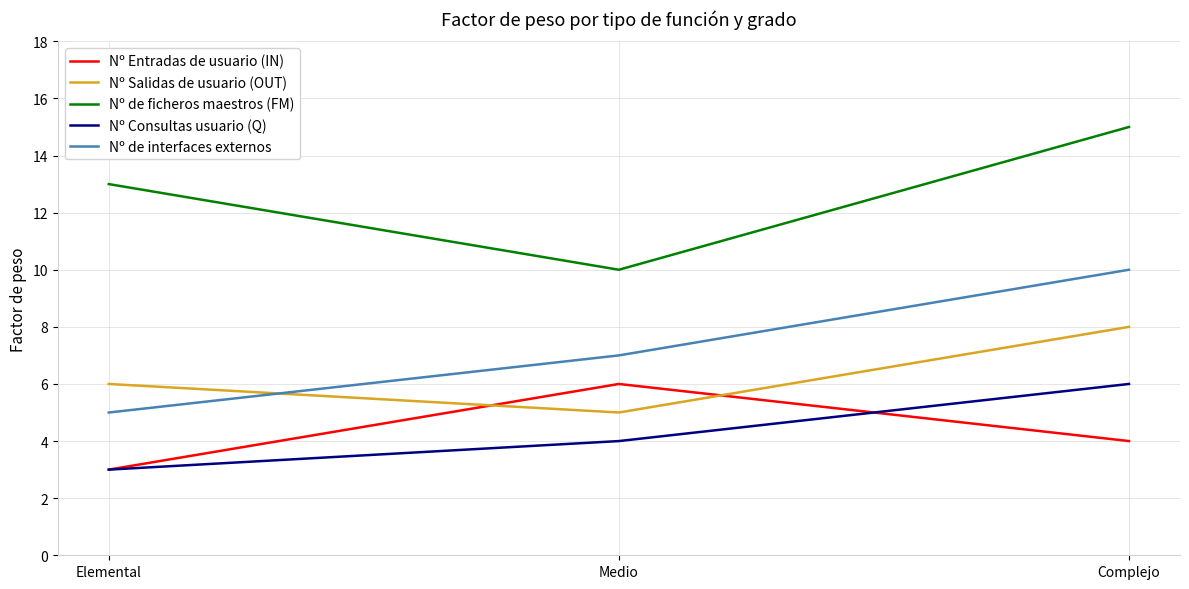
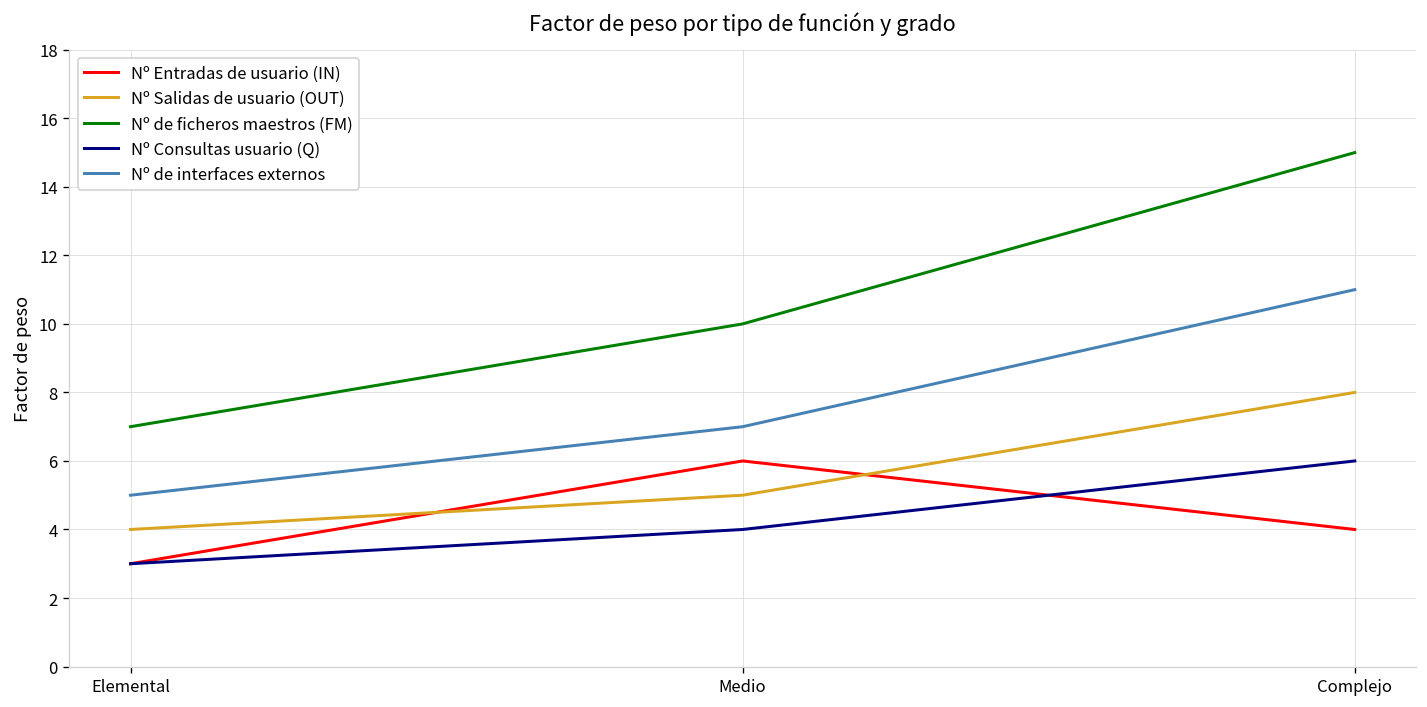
Nº Salidas de usuario (OUT), Elemental: 6 -> 4
Nº de ficheros maestros (FM), Elemental: 13 -> 7
Nº de interfaces externos, Complejo: 10 -> 11
